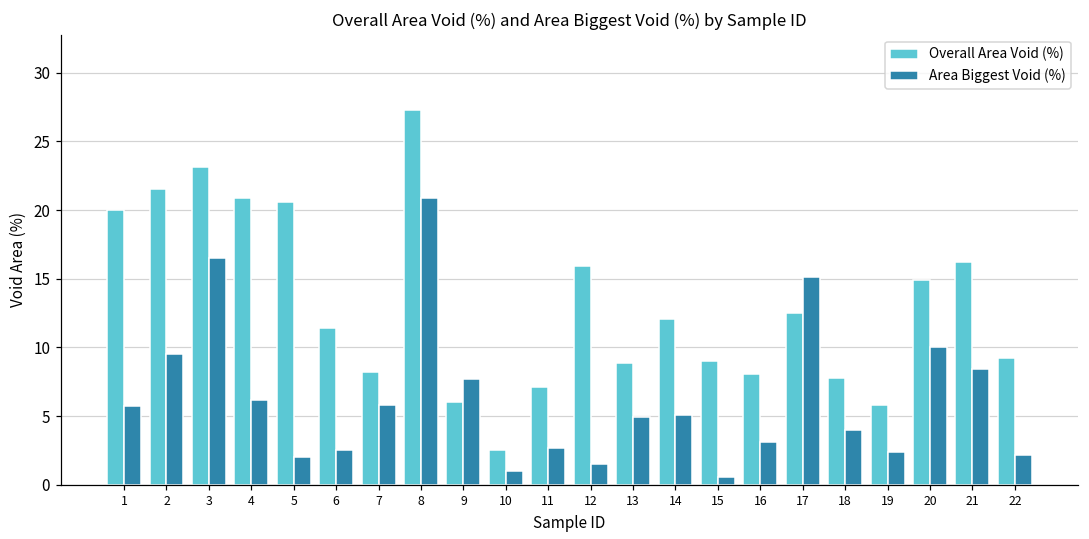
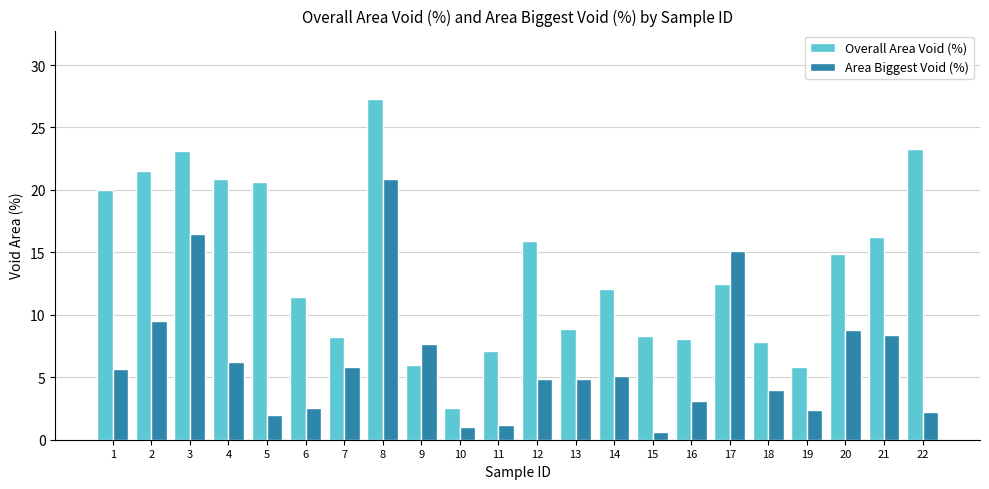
Area Biggest Void (%), 11: 2.7 -> 1.2
Area Biggest Void (%), 12: 1.5 -> 4.9
Overall Area Void (%), 15: 9.0 -> 8.3
Area Biggest Void (%), 20: 10.0 -> 8.8
Overall Area Void (%), 22: 9.2 -> 23.3
